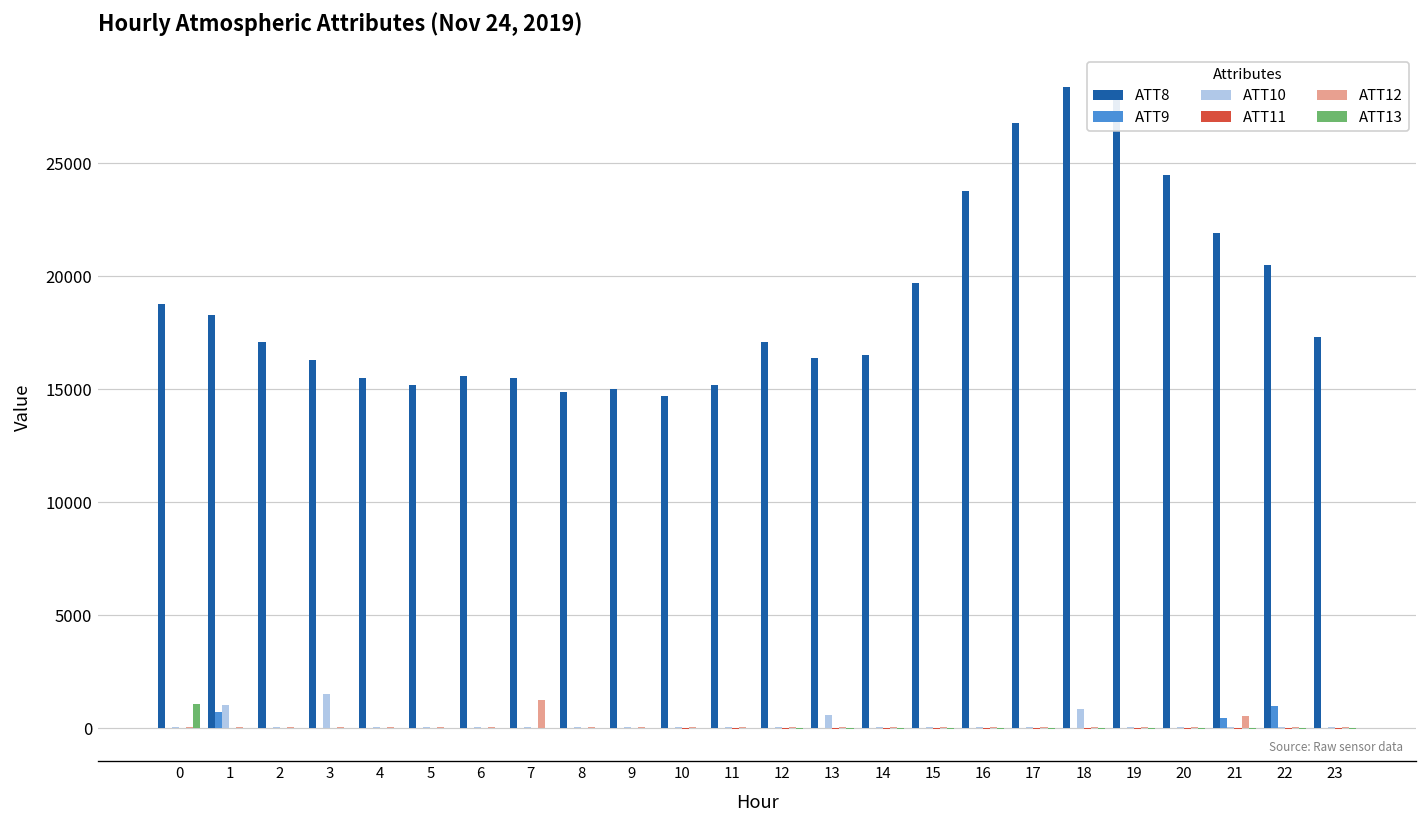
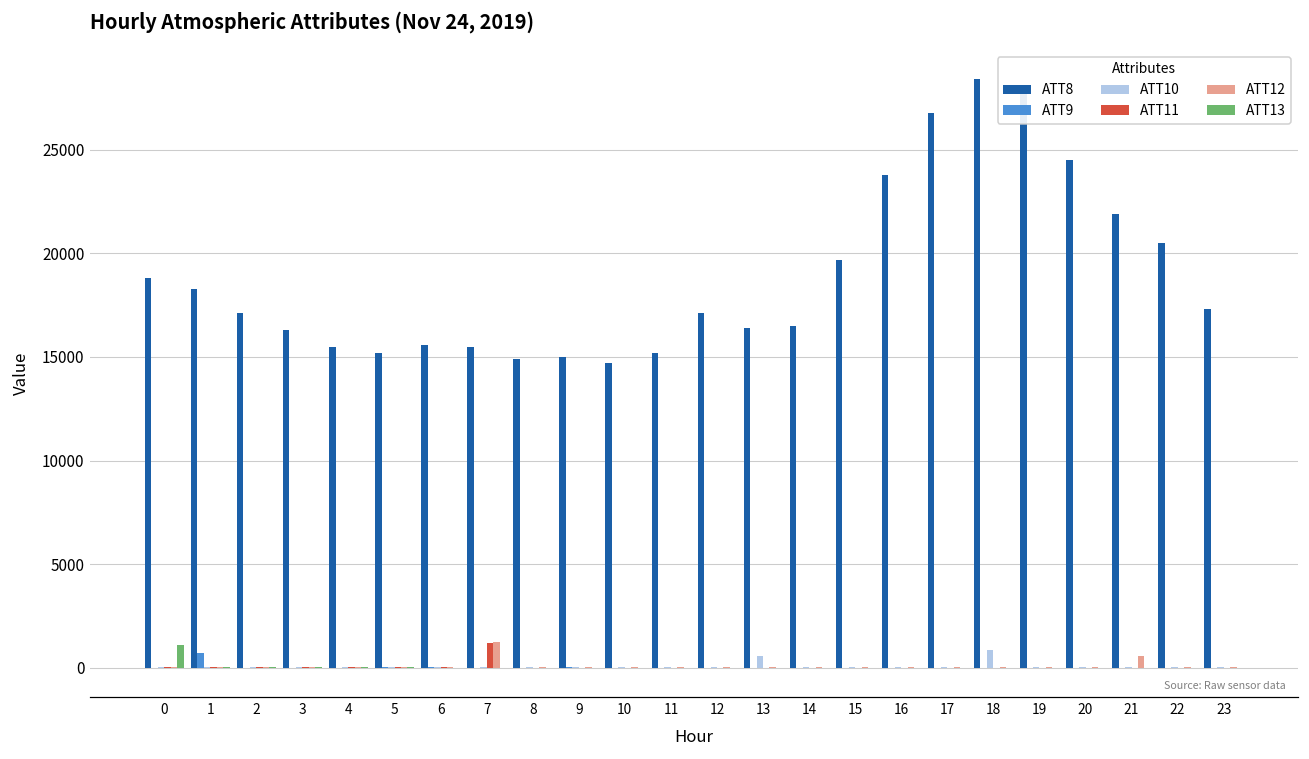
ATT10, 1: 1100 -> 0
ATT10, 3: 1500 -> 100
ATT11, 7: 0 -> 1200
ATT9, 21: 400 -> 0
ATT9, 22: 1000 -> 0
